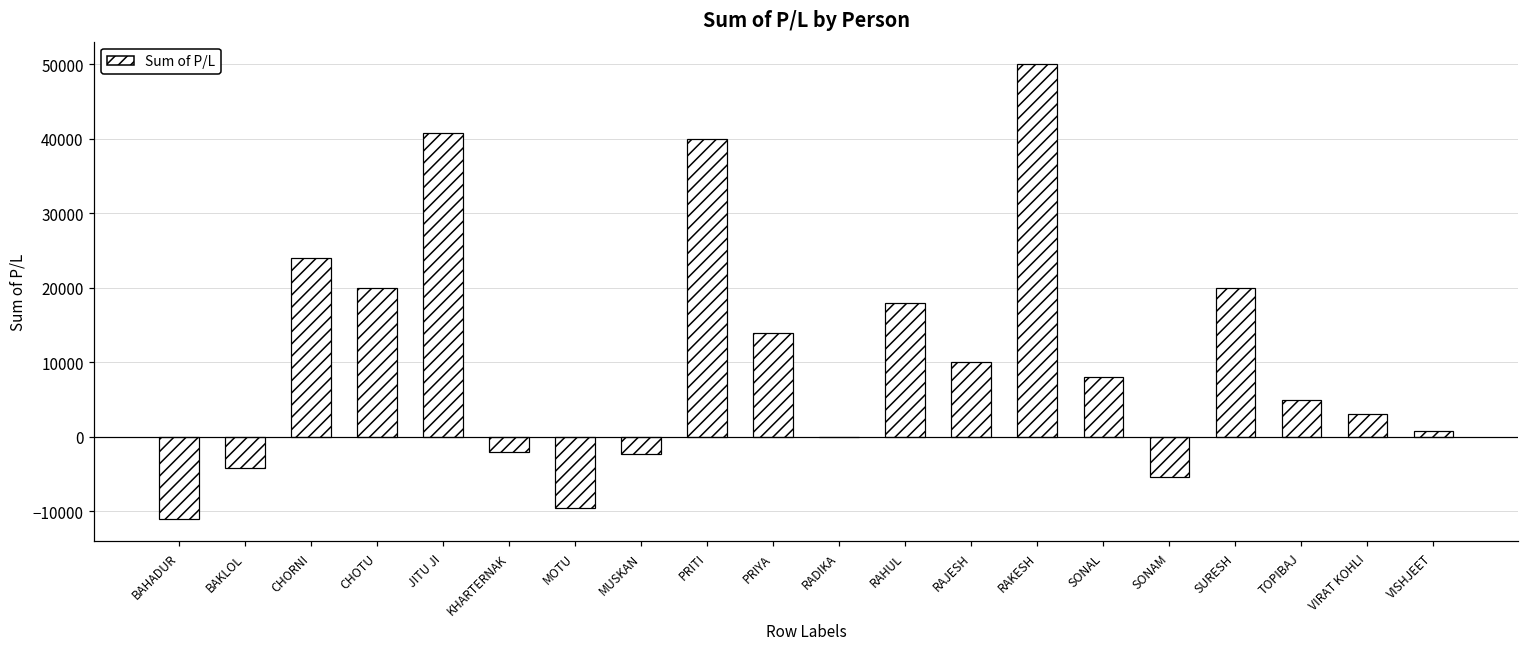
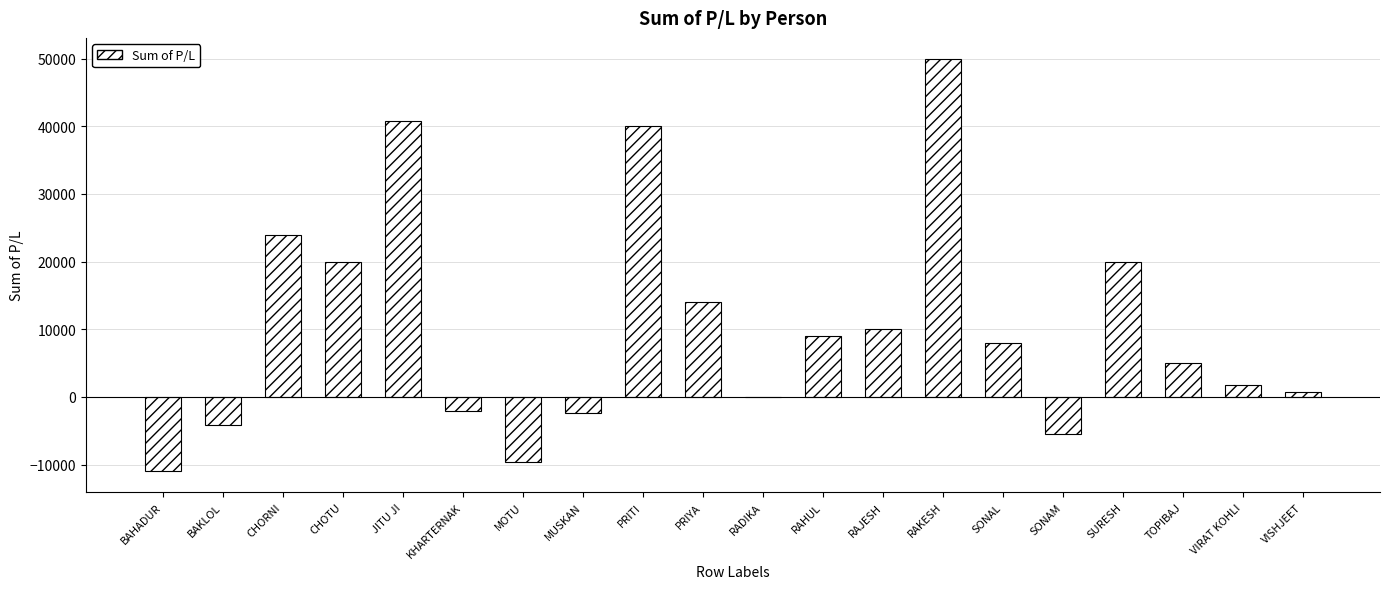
RAHUL: 18000 -> 9000
VIRAT KOHLI: 3000 -> 2000
